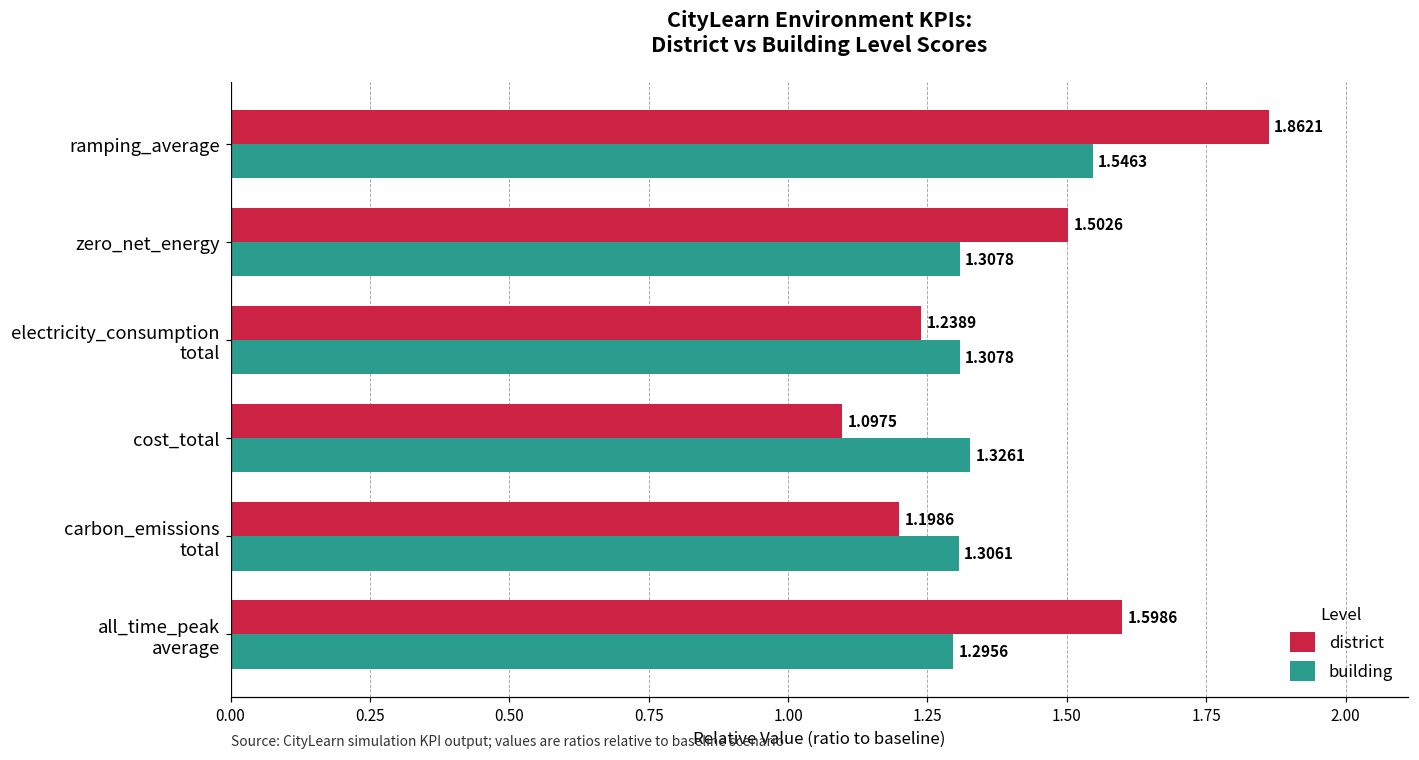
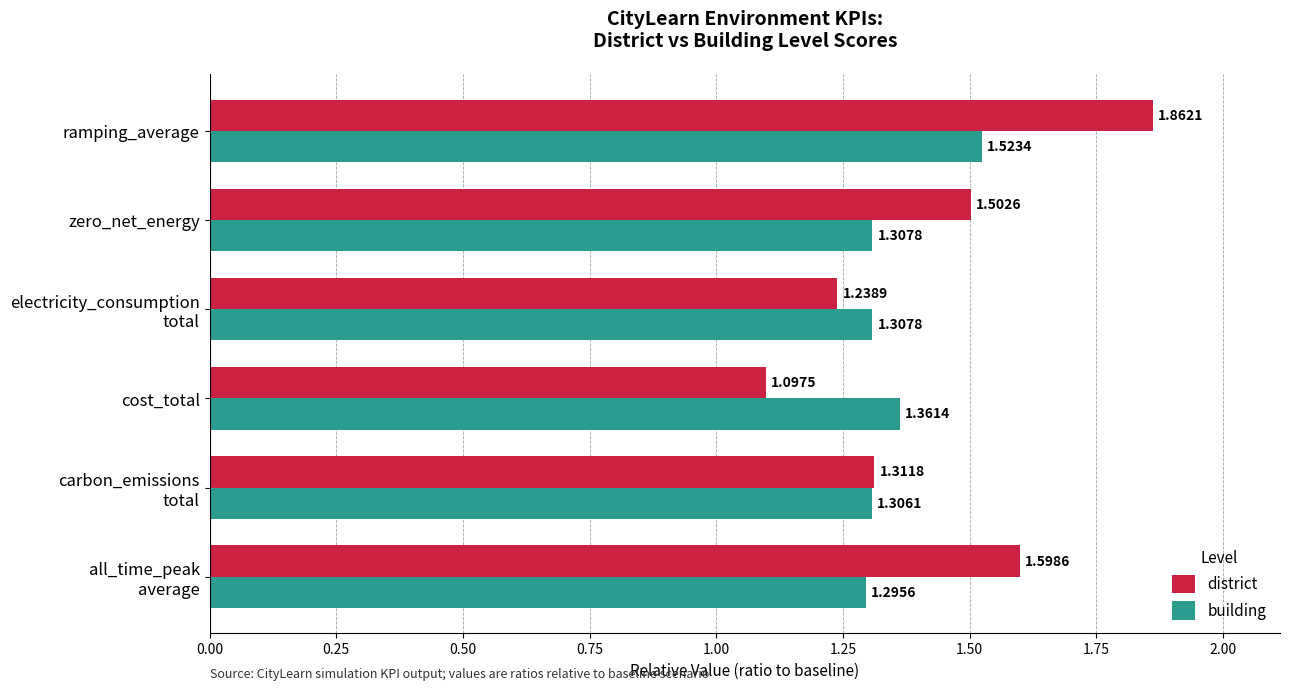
building, ramping_average: 1.5463 -> 1.5234
building, cost_total: 1.3261 -> 1.3614
district, carbon_emissions total: 1.1986 -> 1.3118
